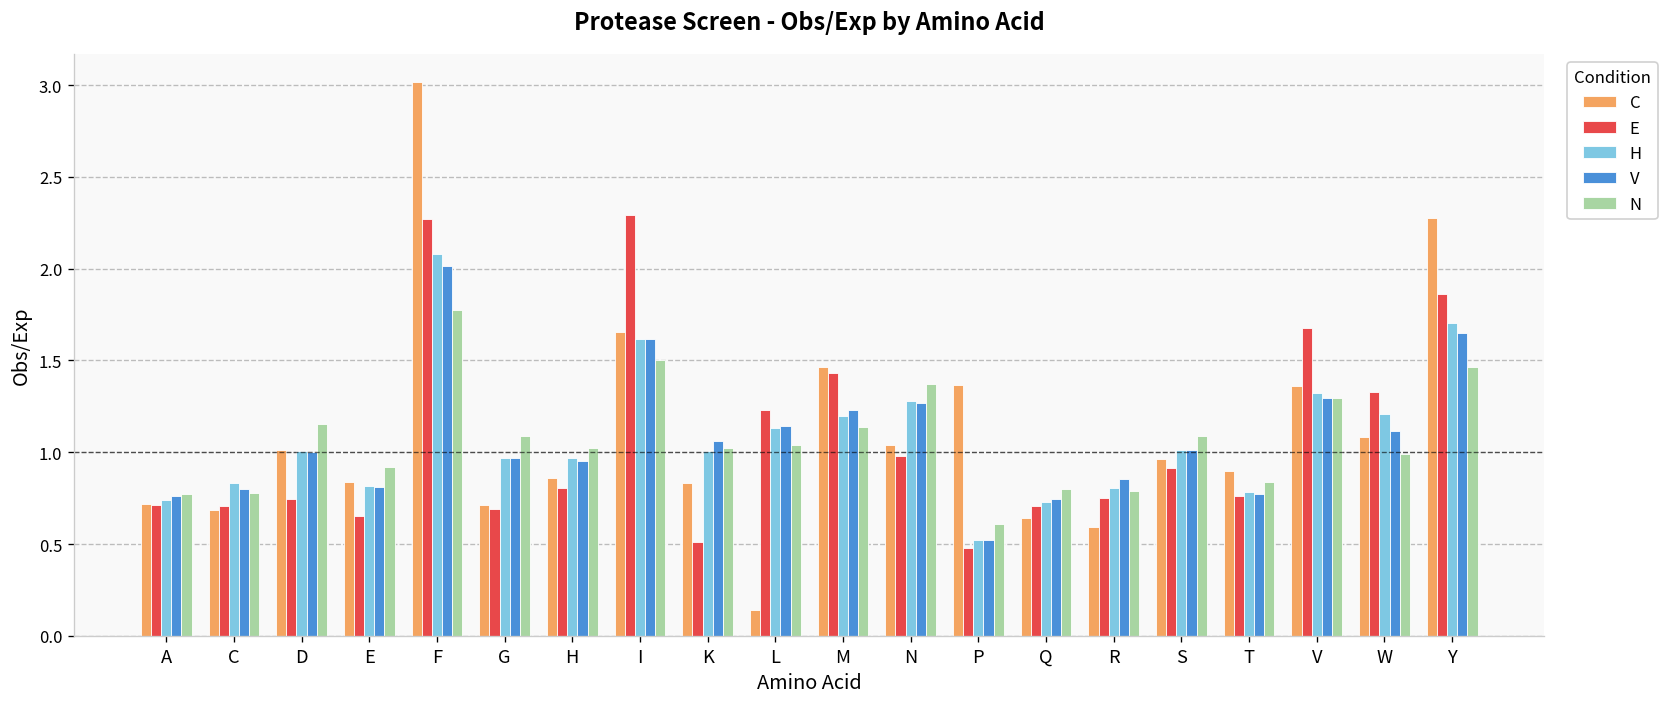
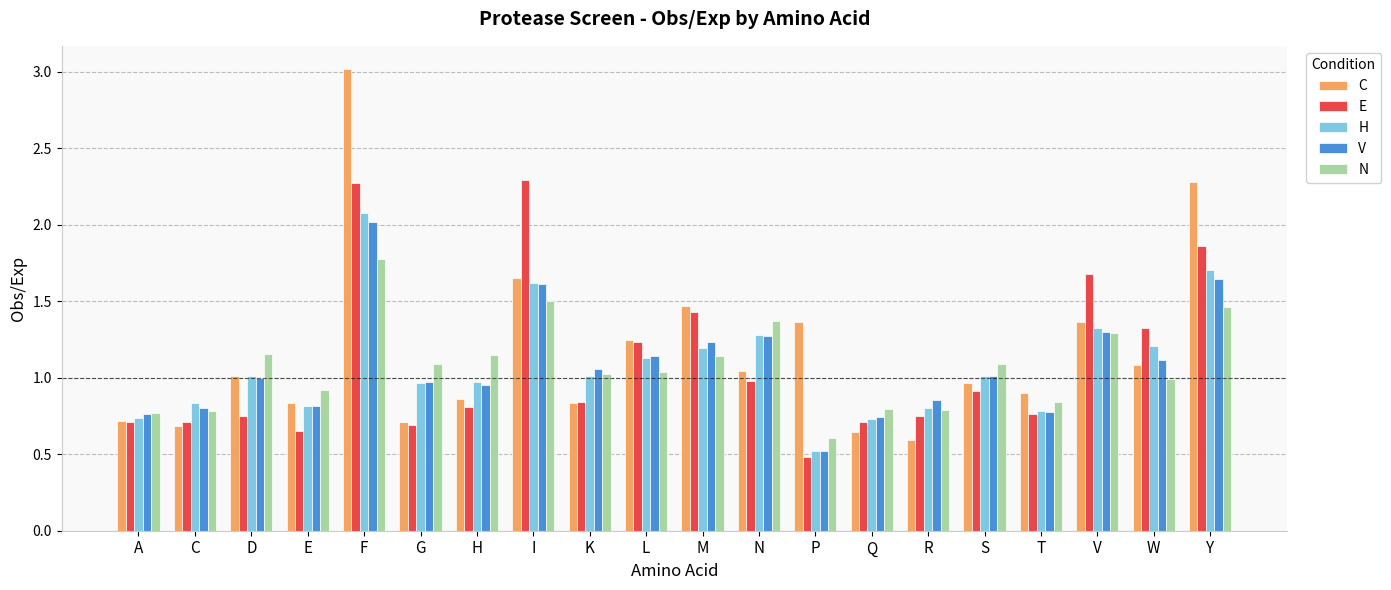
N, H: 1.02 -> 1.15
E, K: 0.51 -> 0.84
C, L: 0.14 -> 1.25
